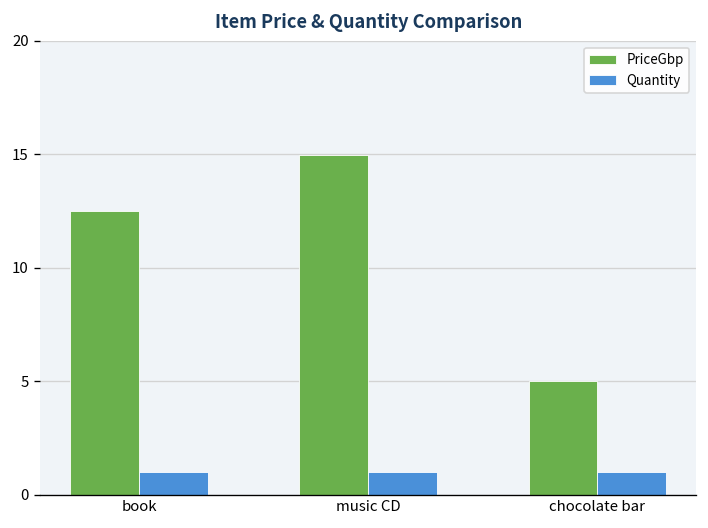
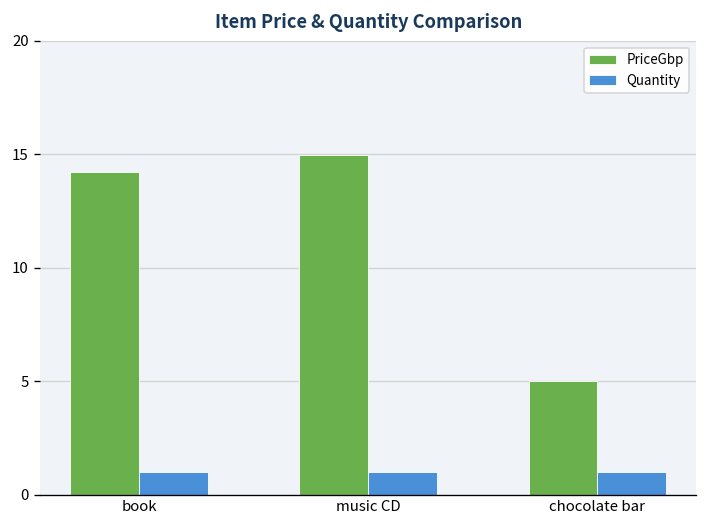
PriceGbp, book: 12.5 -> 14.2
